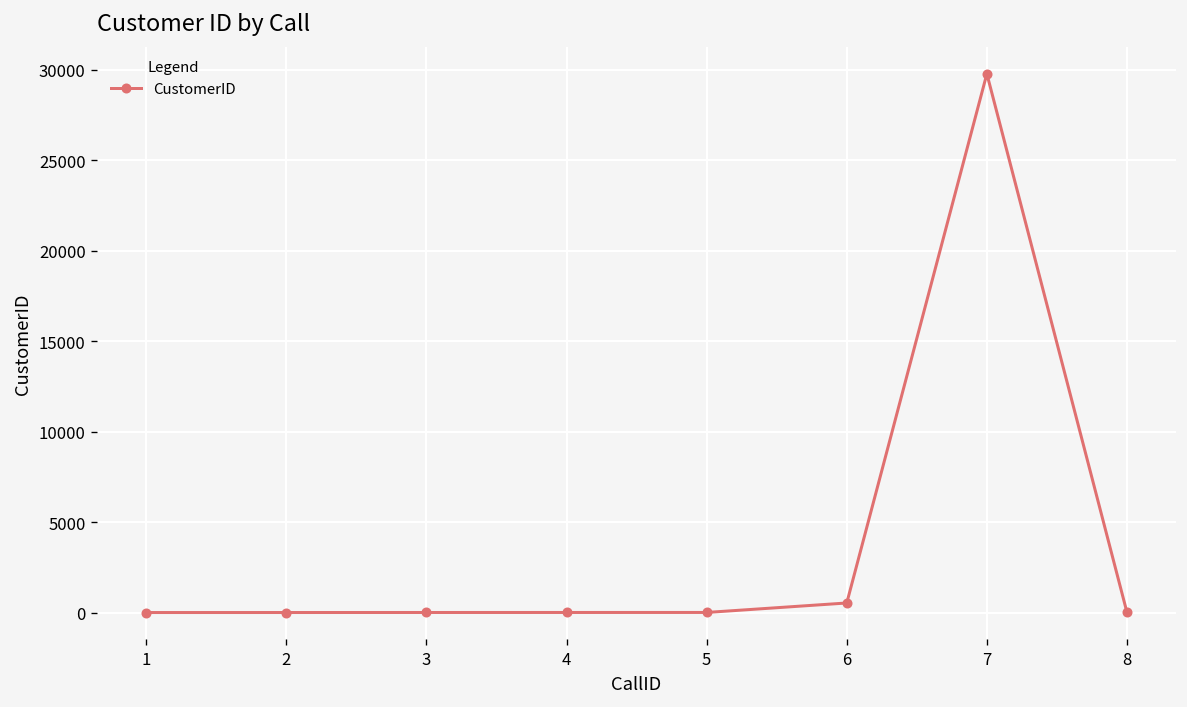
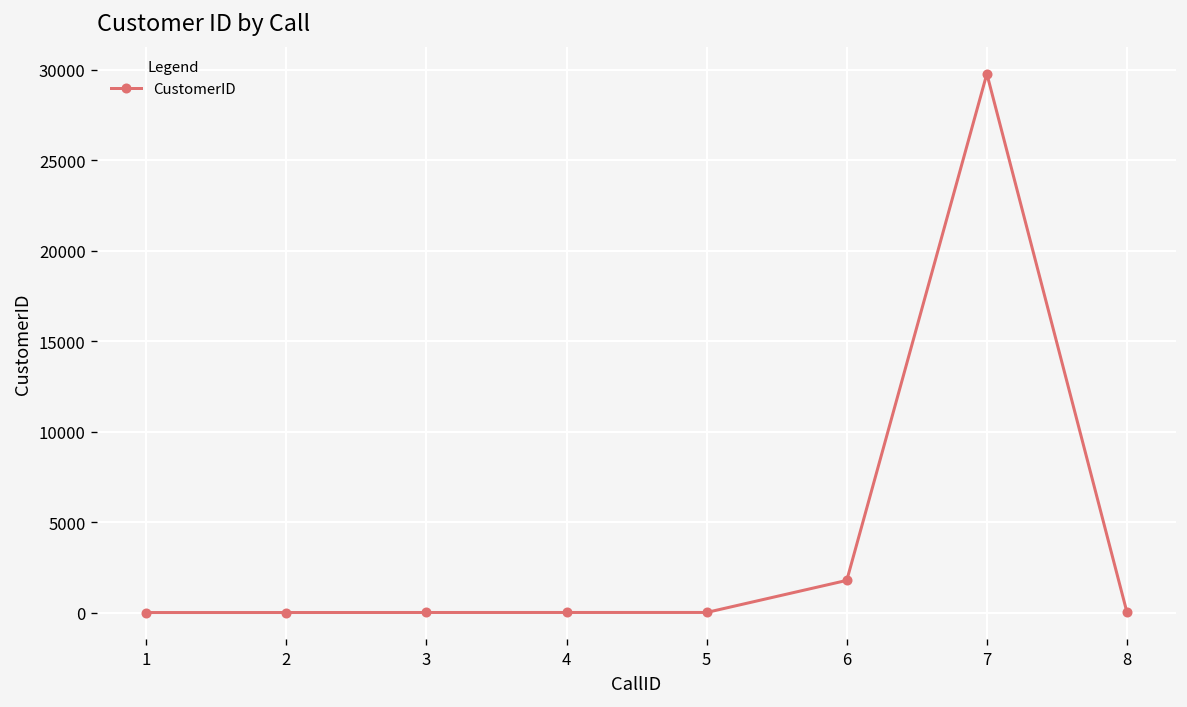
6: 500 -> 1800
